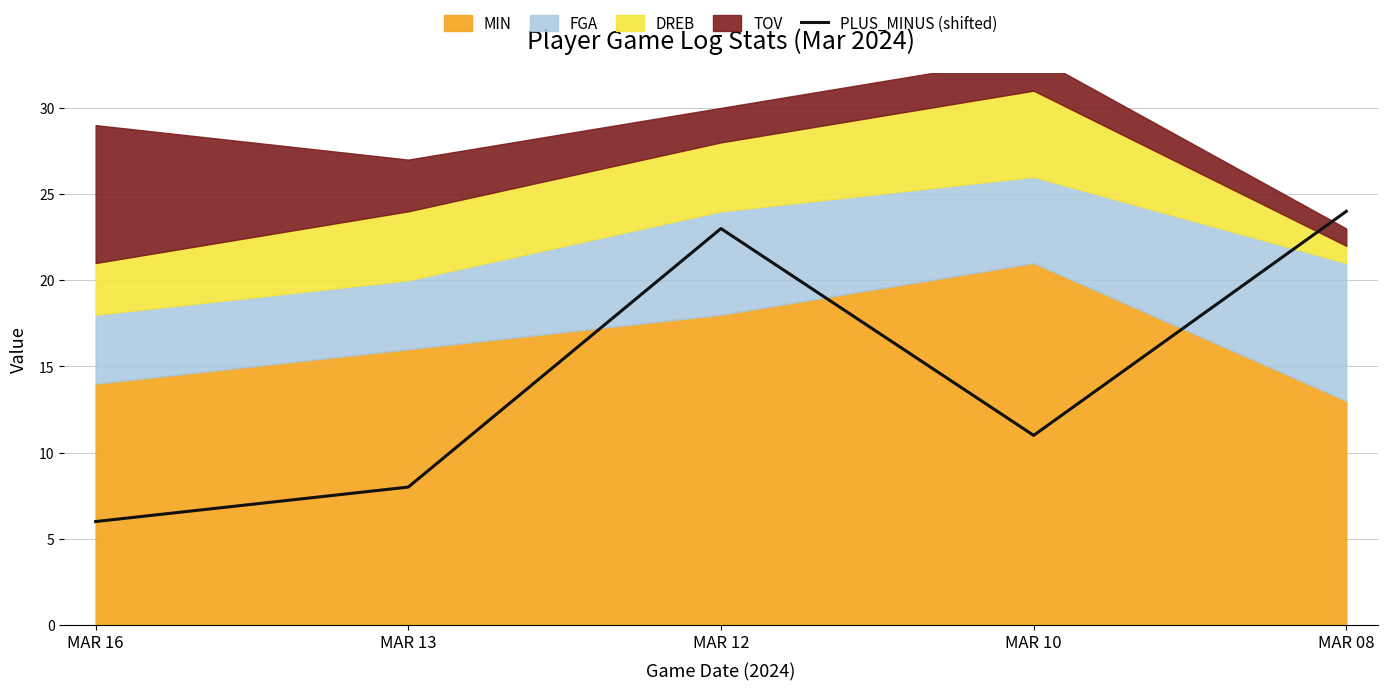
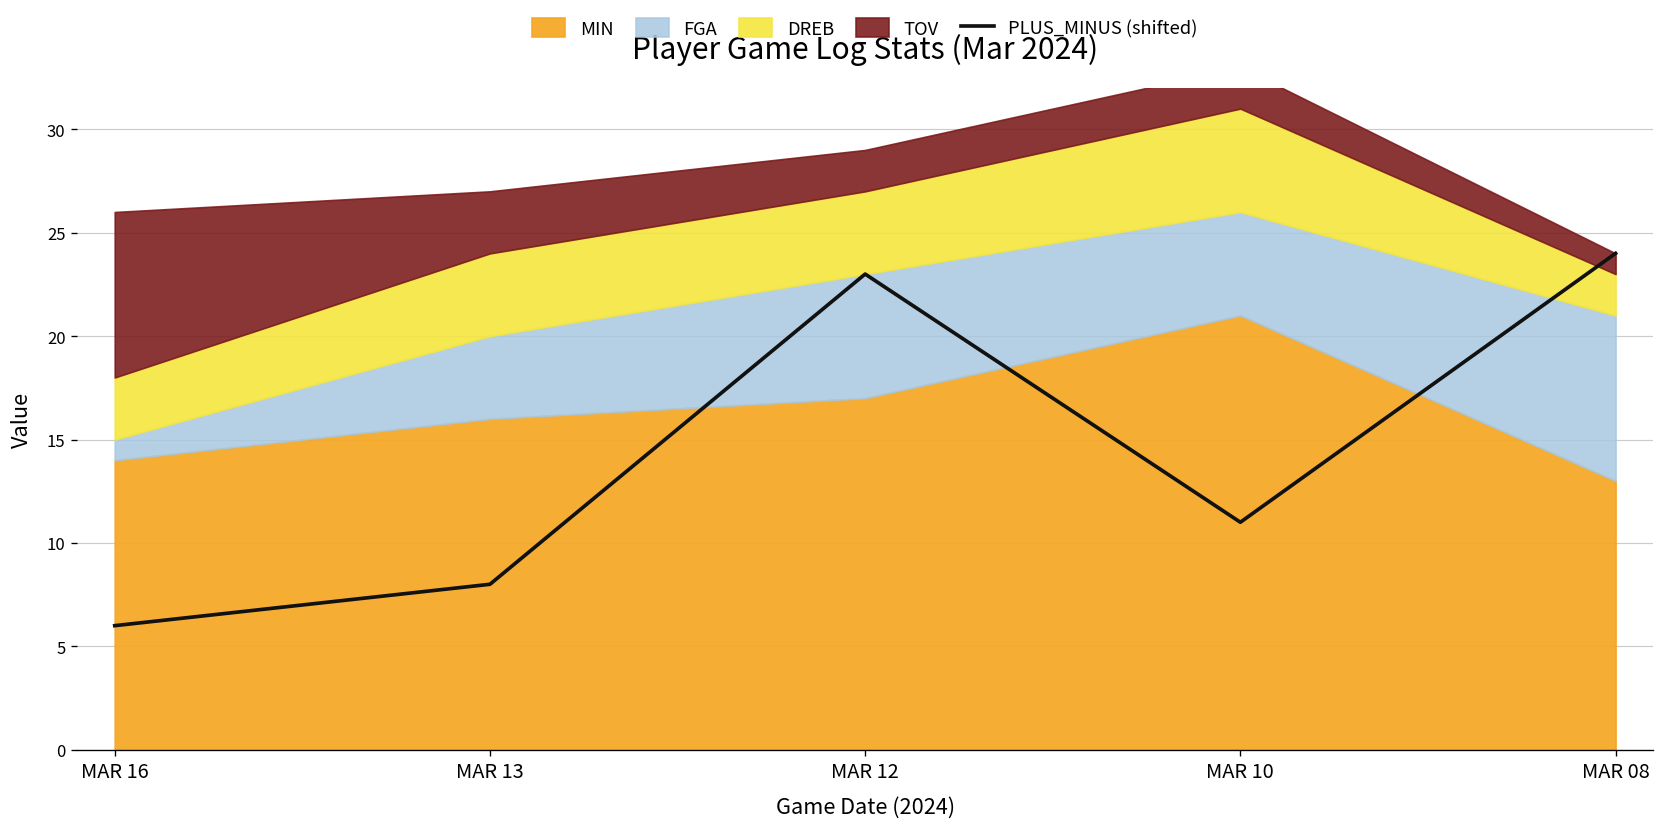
FGA, MAR 16: 4 -> 1
MIN, MAR 12: 18 -> 17
DREB, MAR 08: 1 -> 2
